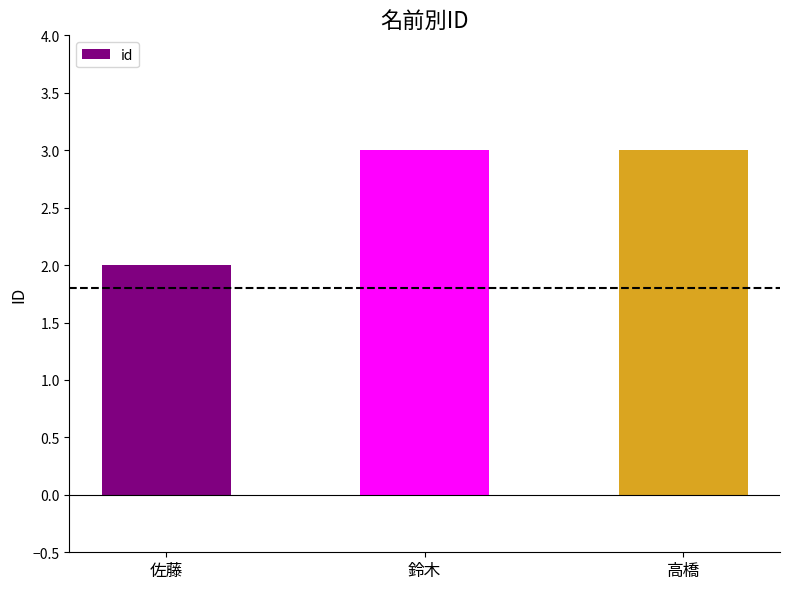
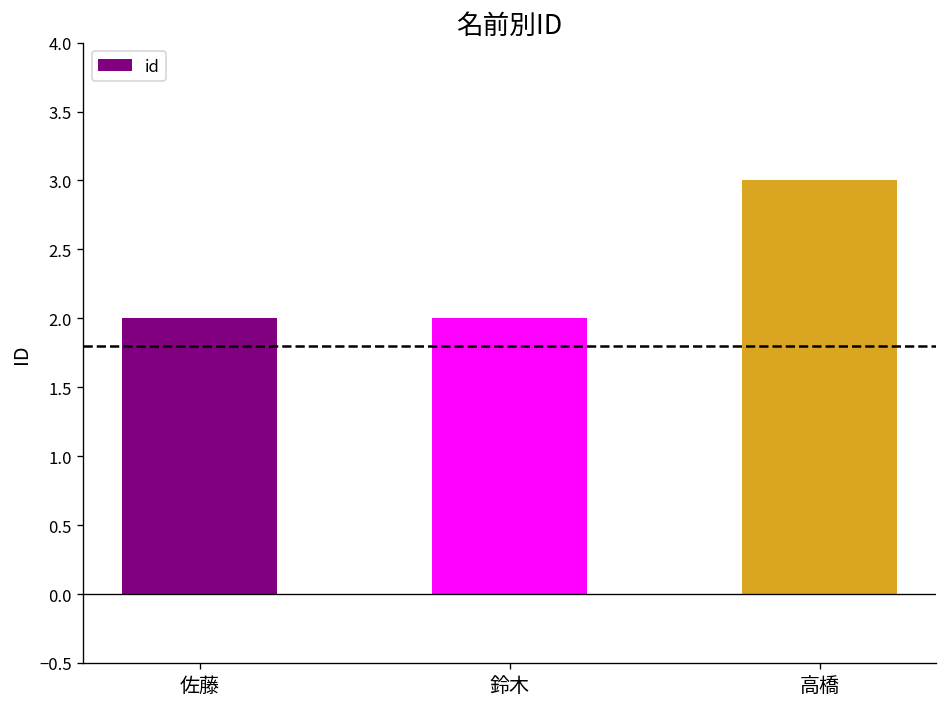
鈴木: 3 -> 2
